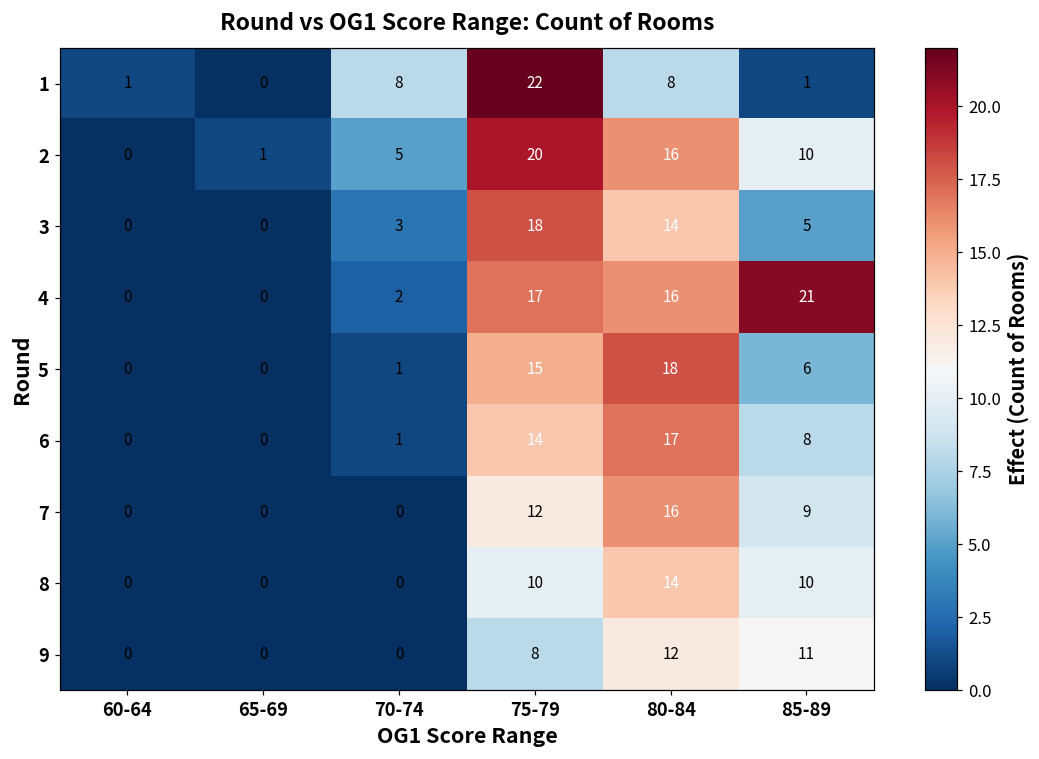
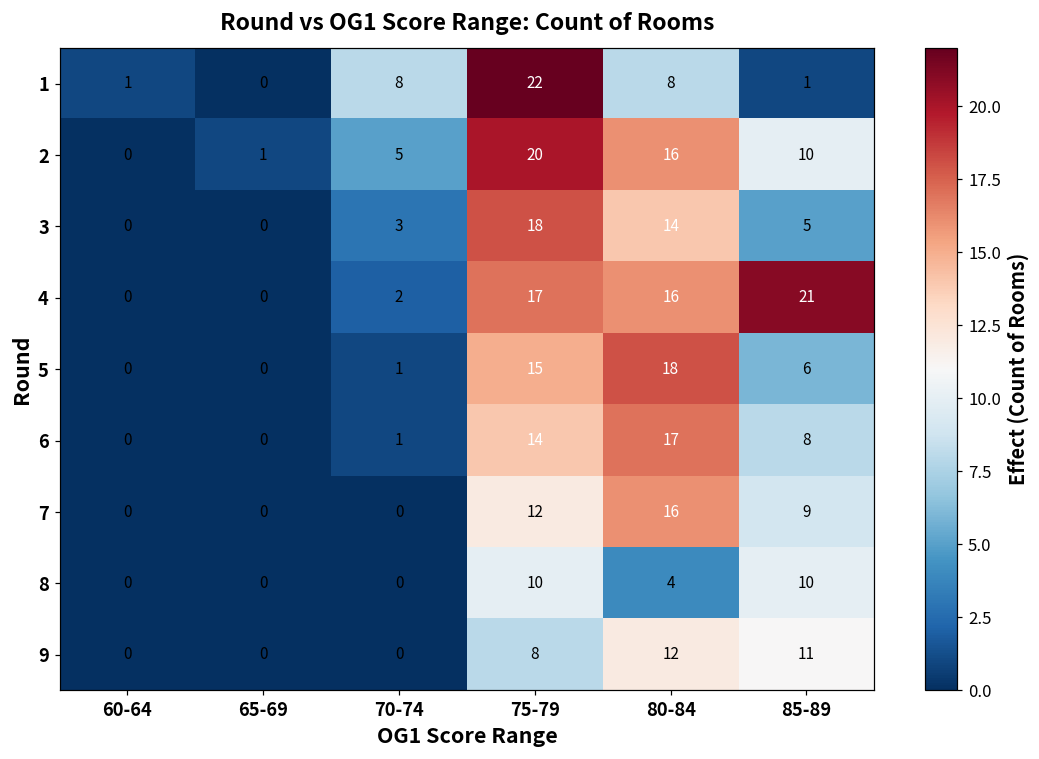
8, 80-84: 14 -> 4
